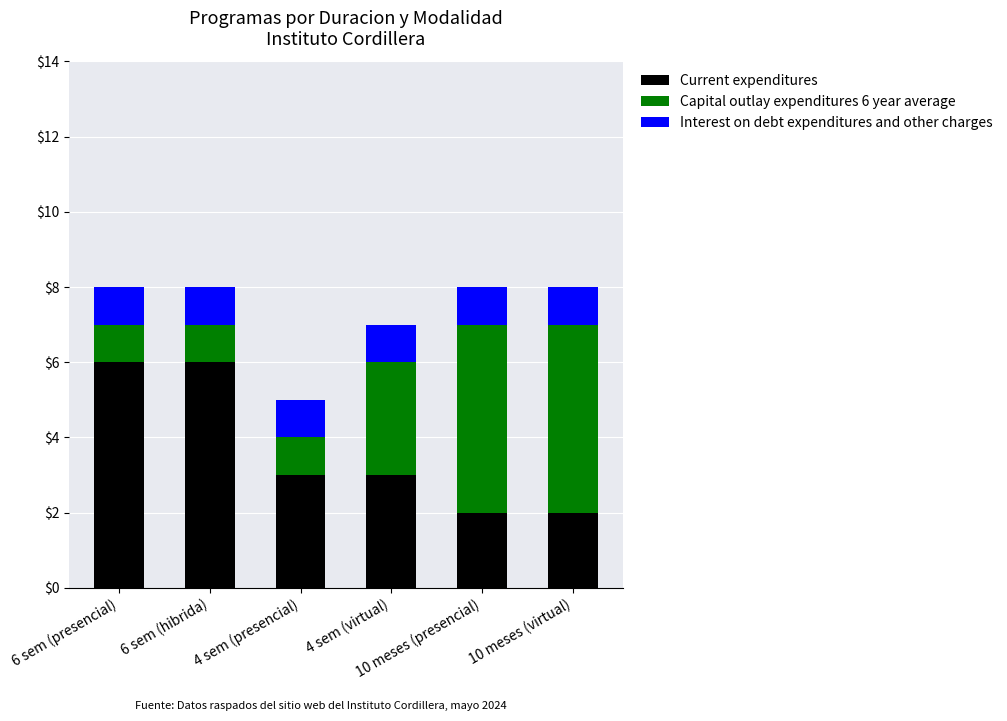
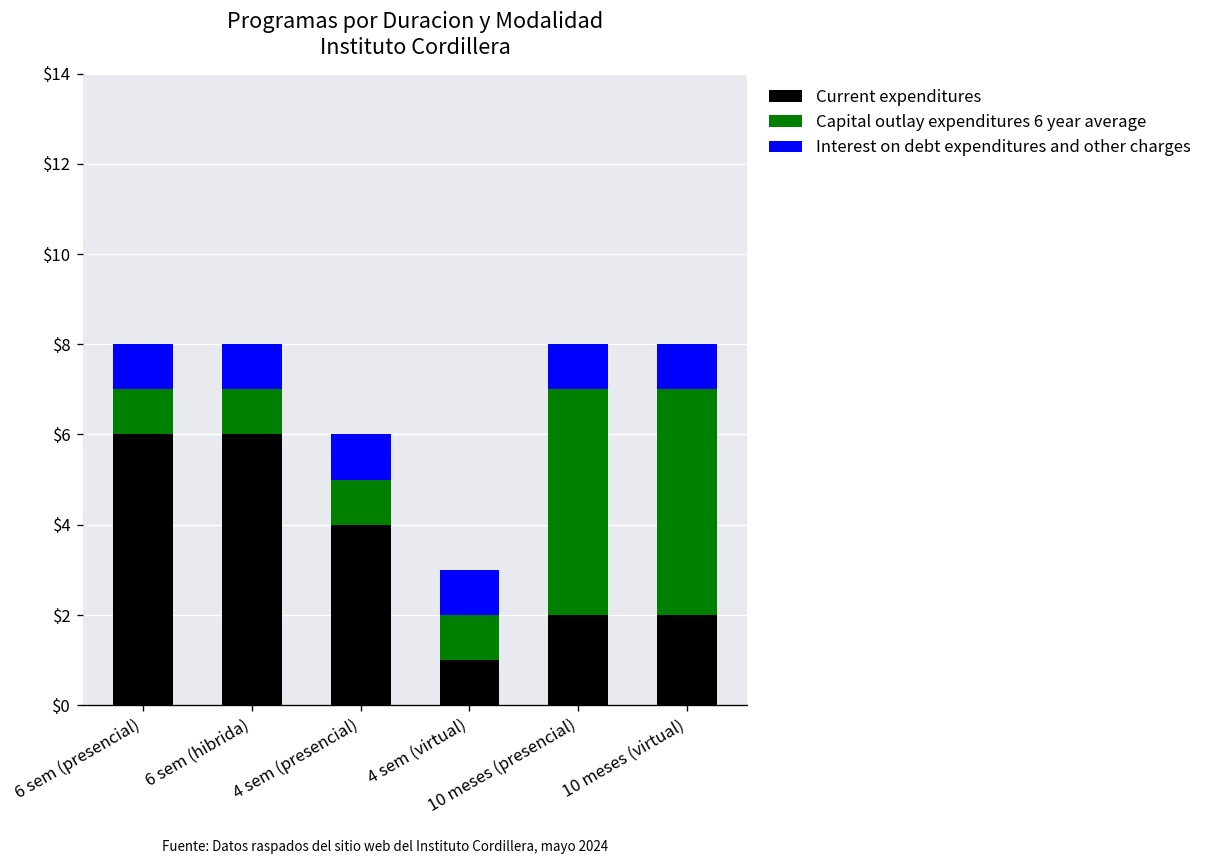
Current expenditures, 4 sem (presencial): $3 -> $4
Current expenditures, 4 sem (virtual): $3 -> $1
Capital outlay expenditures 6 year average, 4 sem (virtual): $3 -> $1
